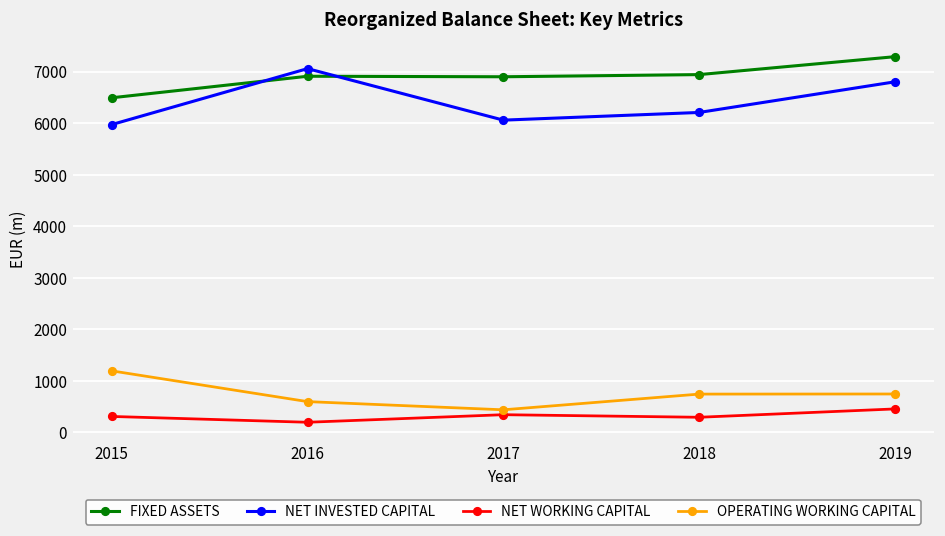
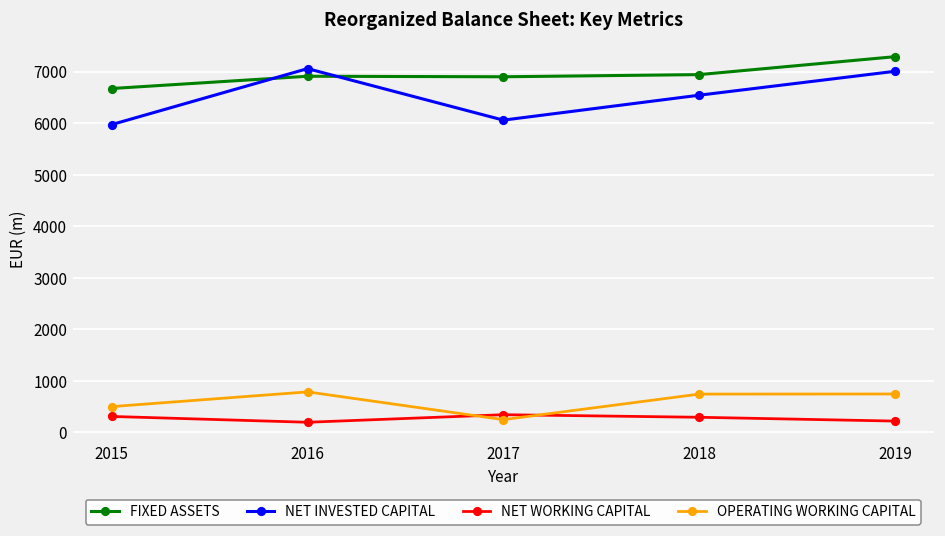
FIXED ASSETS, 2015: 6500 -> 6700
OPERATING WORKING CAPITAL, 2015: 1200 -> 500
OPERATING WORKING CAPITAL, 2016: 600 -> 800
OPERATING WORKING CAPITAL, 2017: 400 -> 200
NET INVESTED CAPITAL, 2018: 6200 -> 6500
NET INVESTED CAPITAL, 2019: 6800 -> 7000
NET WORKING CAPITAL, 2019: 500 -> 200
